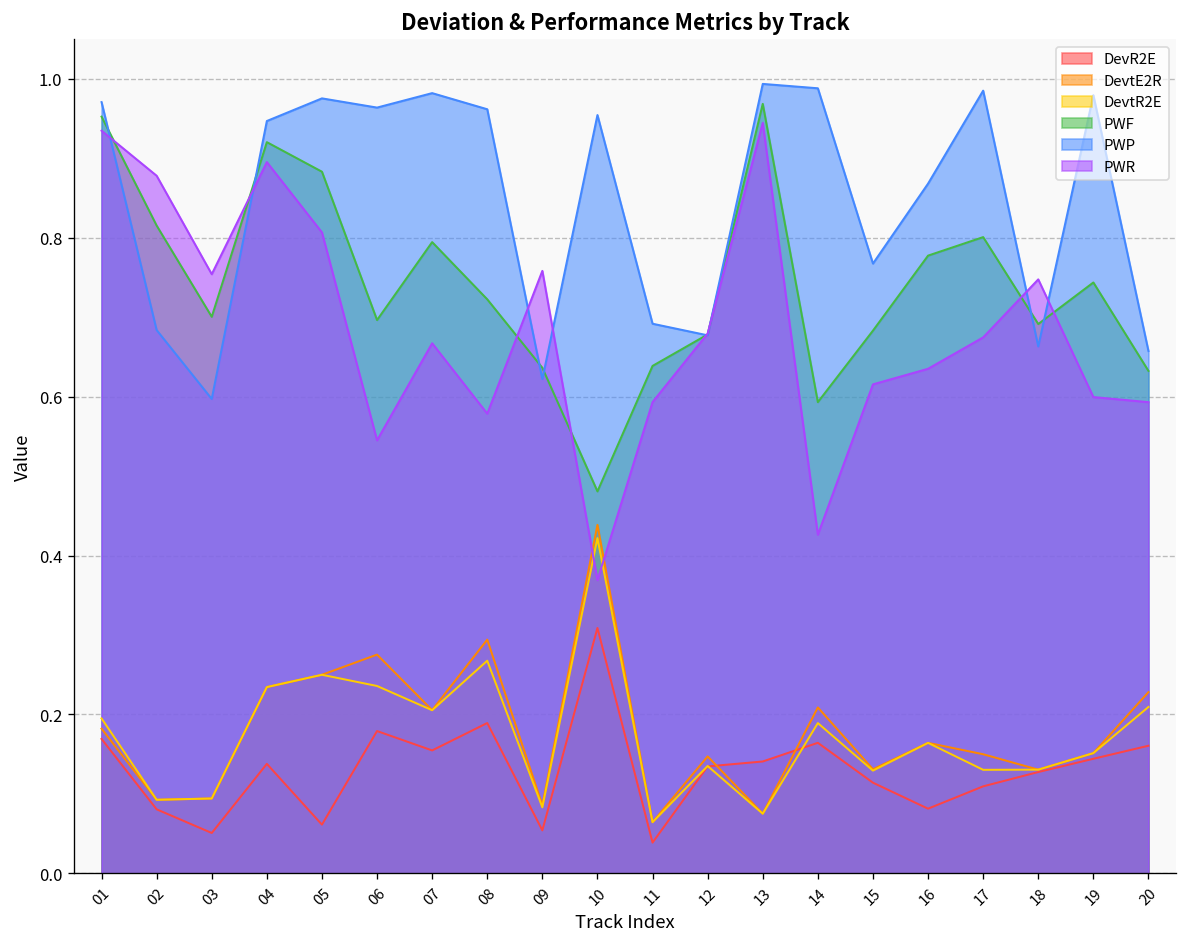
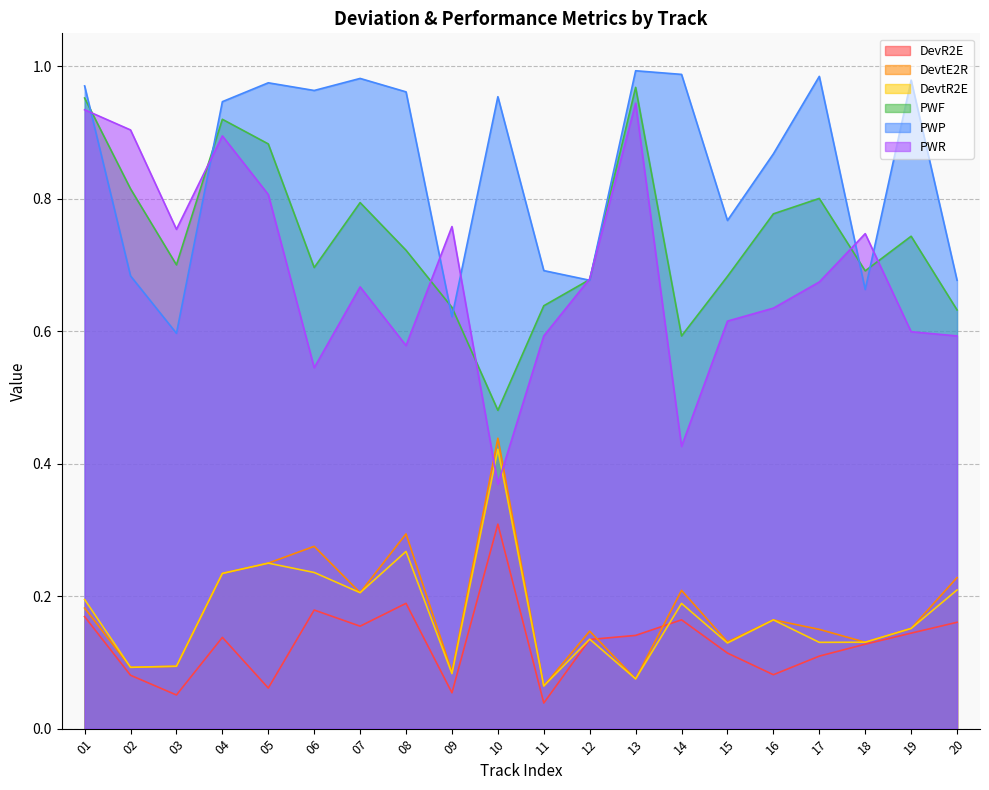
PWR, 02: 0.88 -> 0.90
PWP, 20: 0.66 -> 0.68
